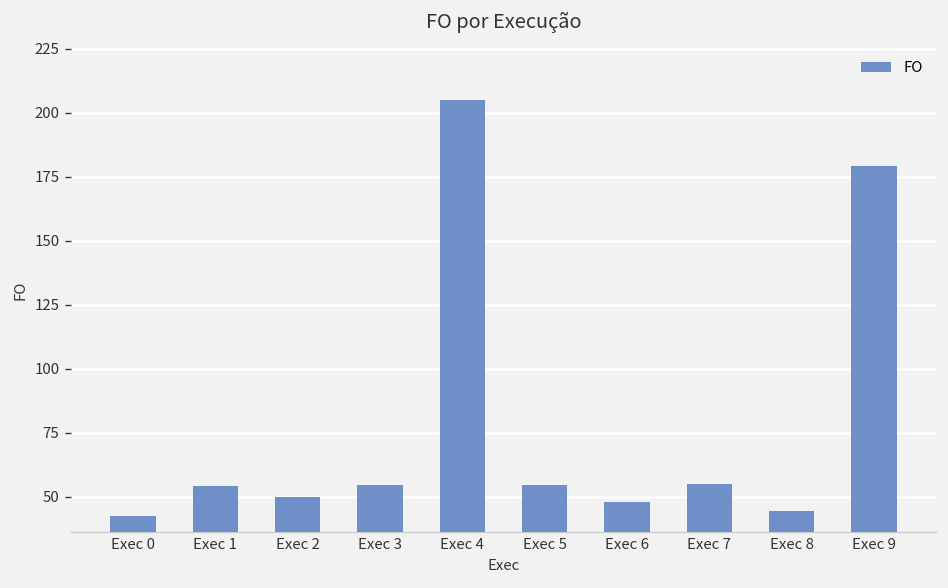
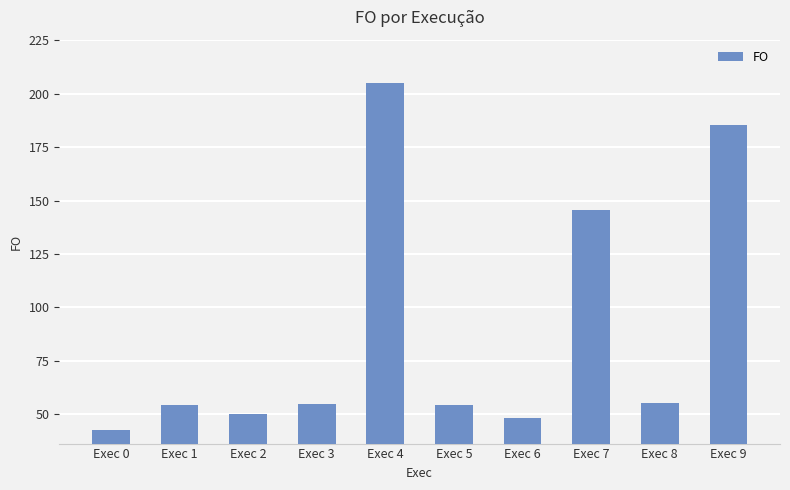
Exec 7: 55 -> 146
Exec 8: 45 -> 55
Exec 9: 179 -> 185
